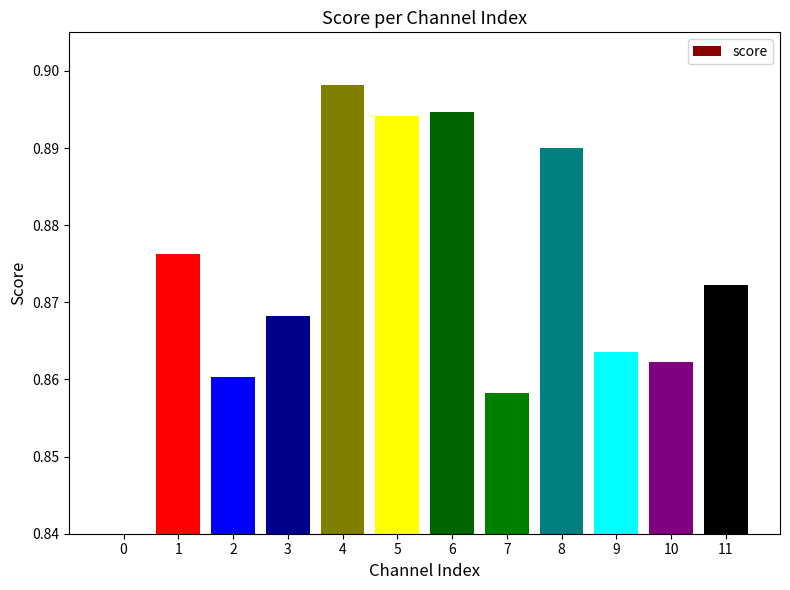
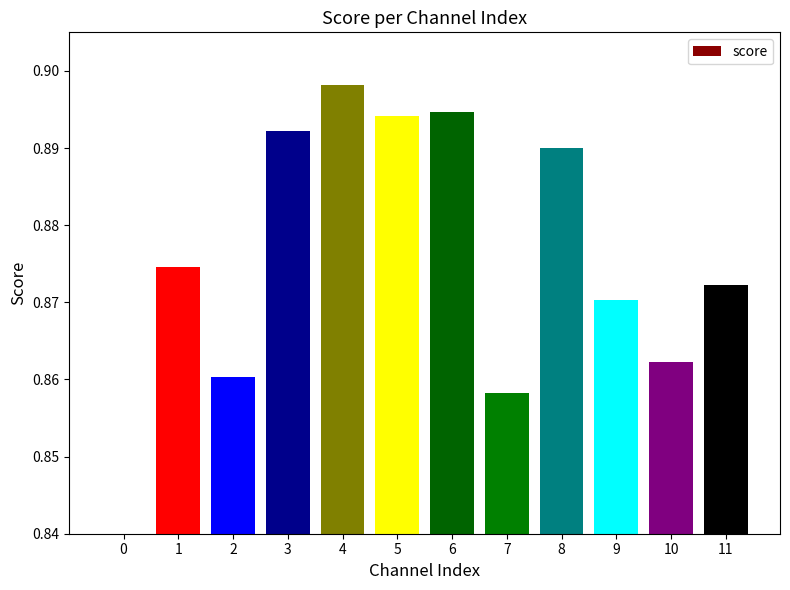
1: 0.876 -> 0.875
3: 0.868 -> 0.892
9: 0.864 -> 0.870
